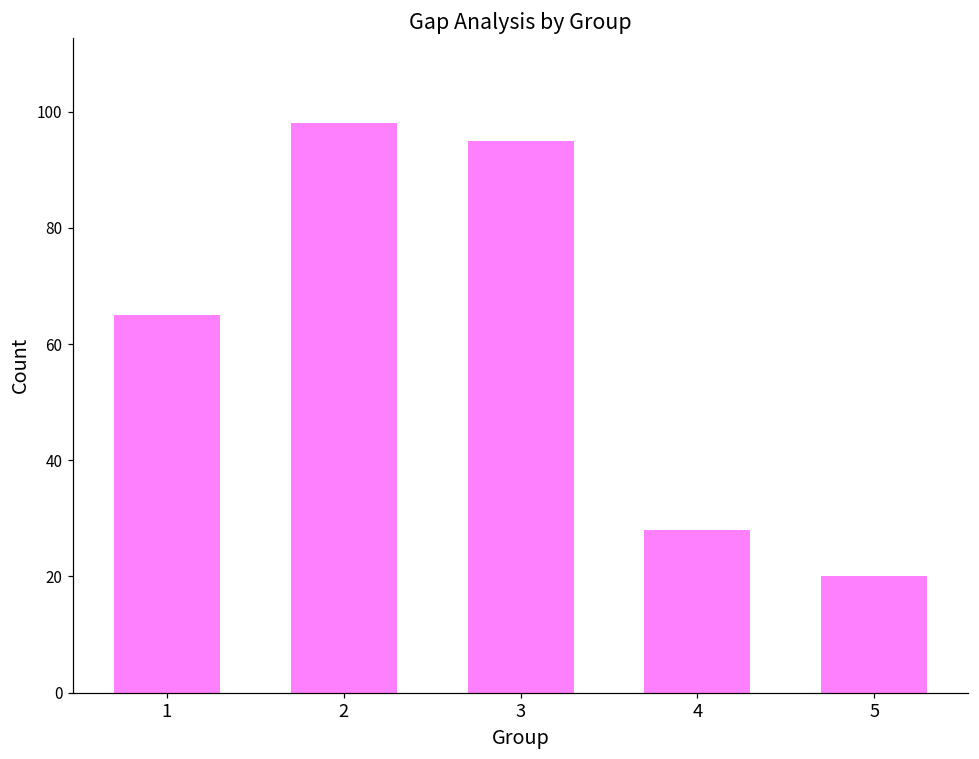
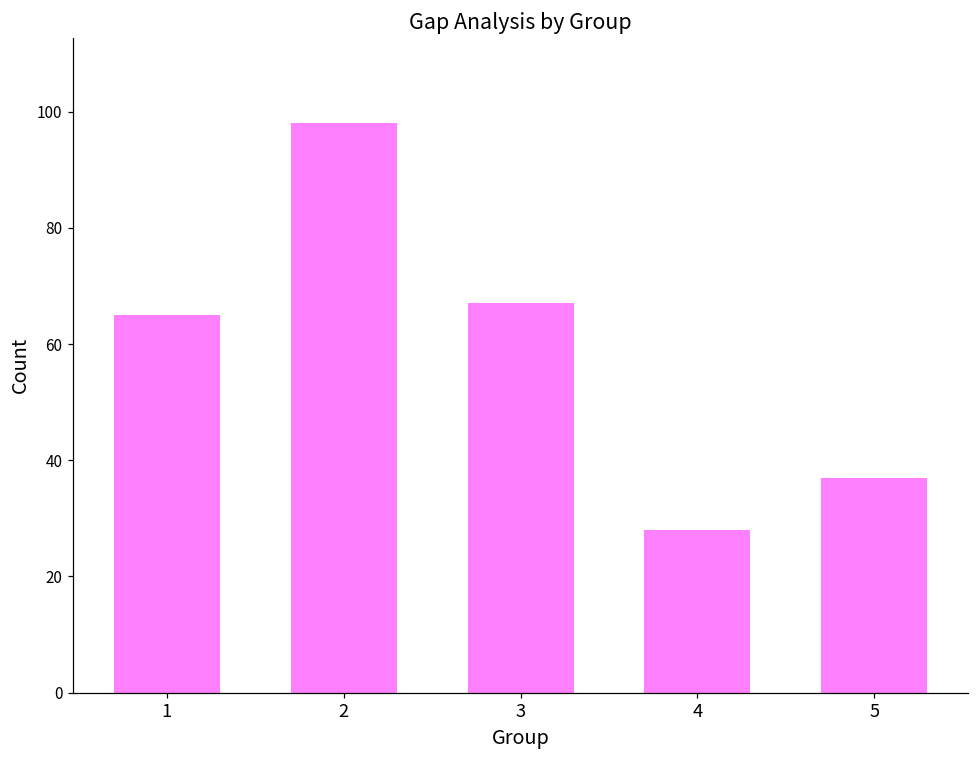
3: 95 -> 67
5: 20 -> 37
